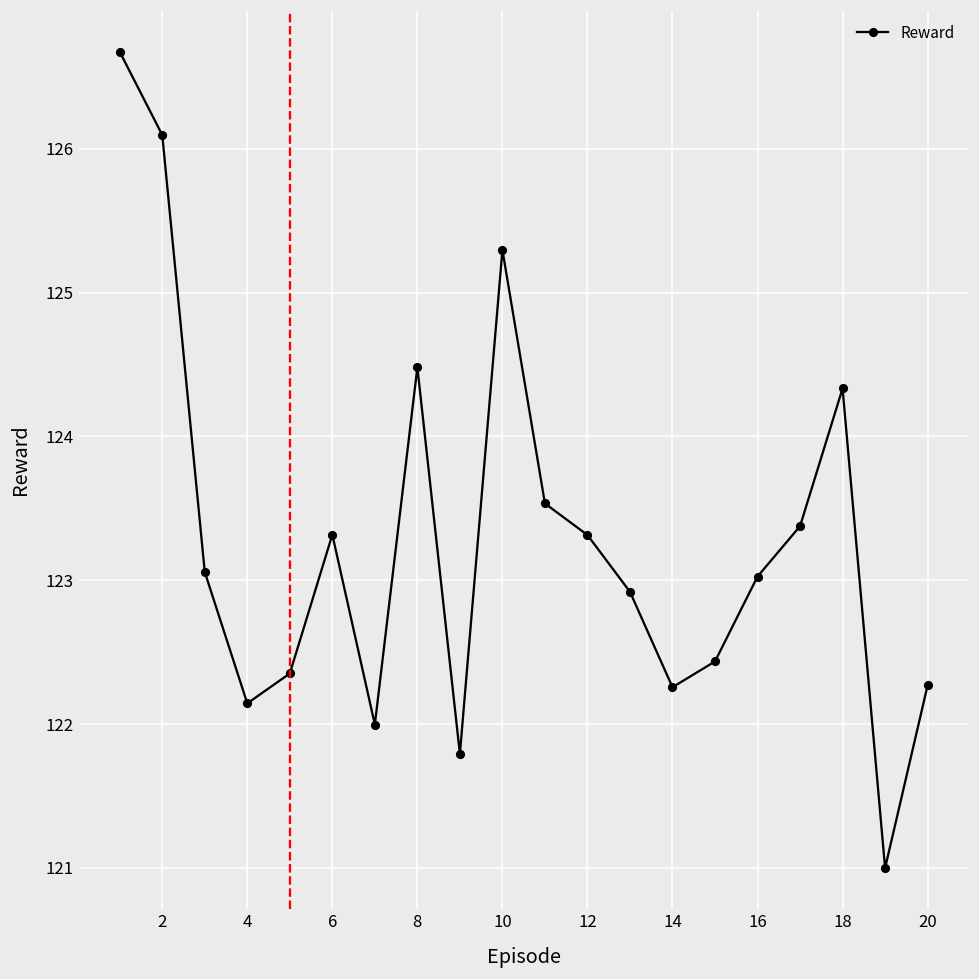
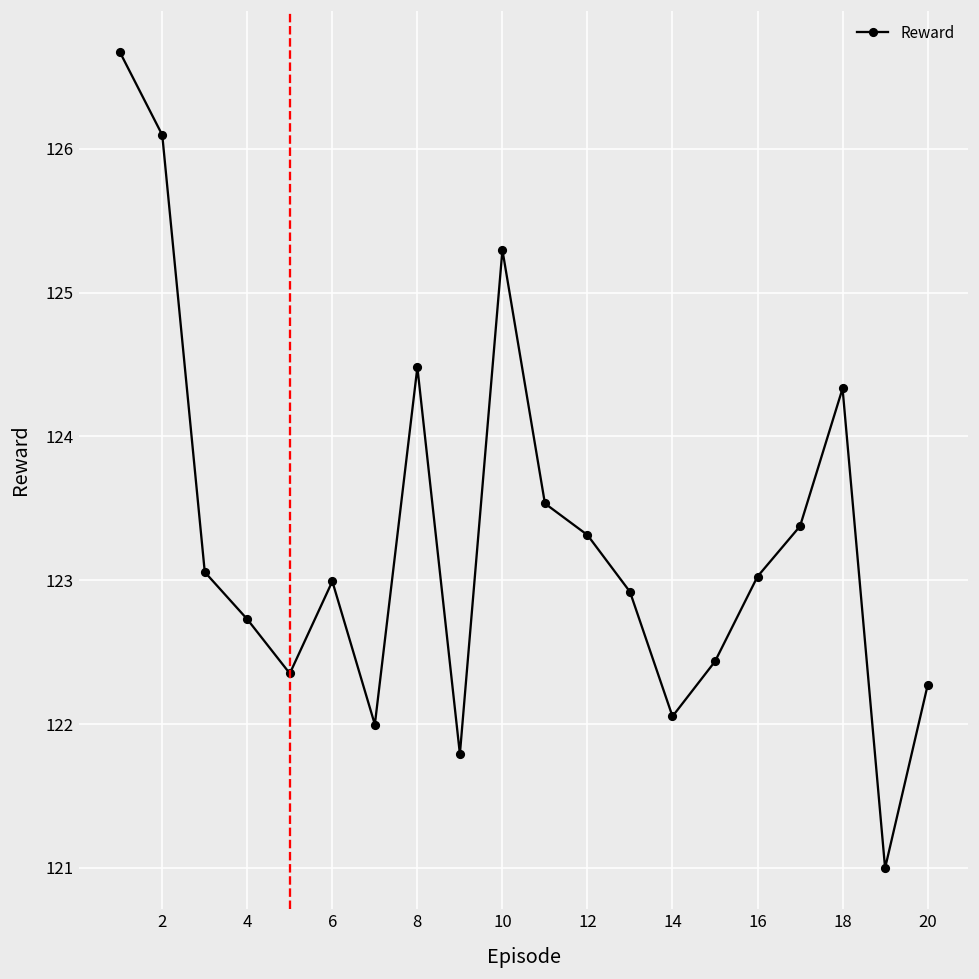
4: 122.14 -> 122.73
6: 123.32 -> 122.99
14: 122.26 -> 122.05
